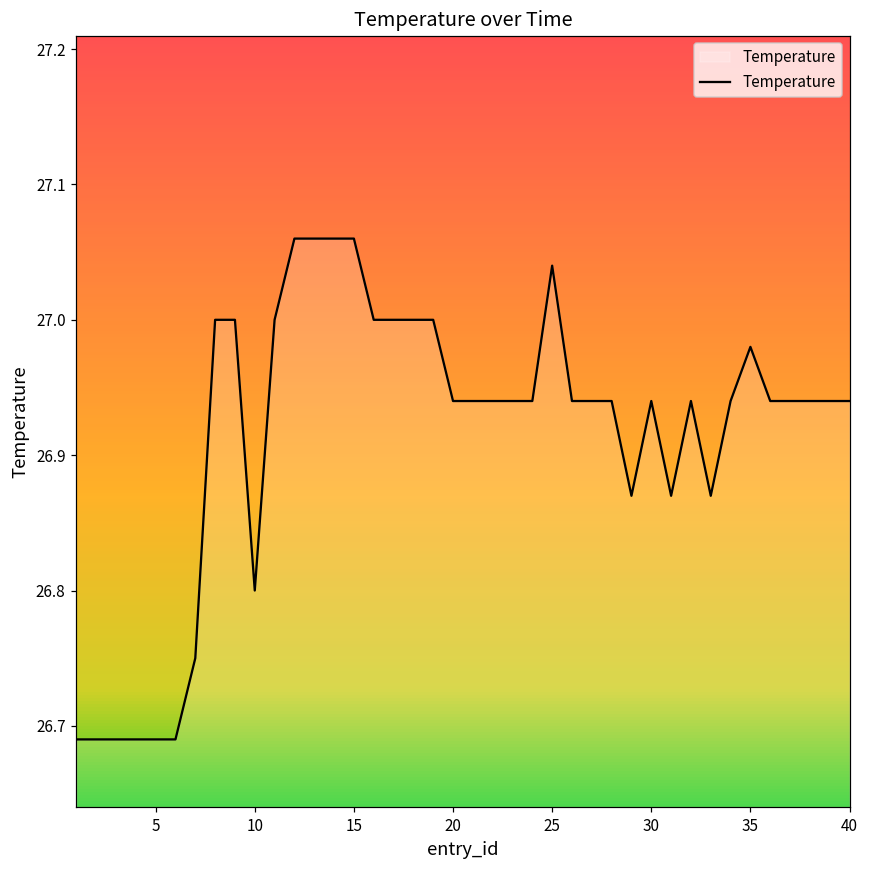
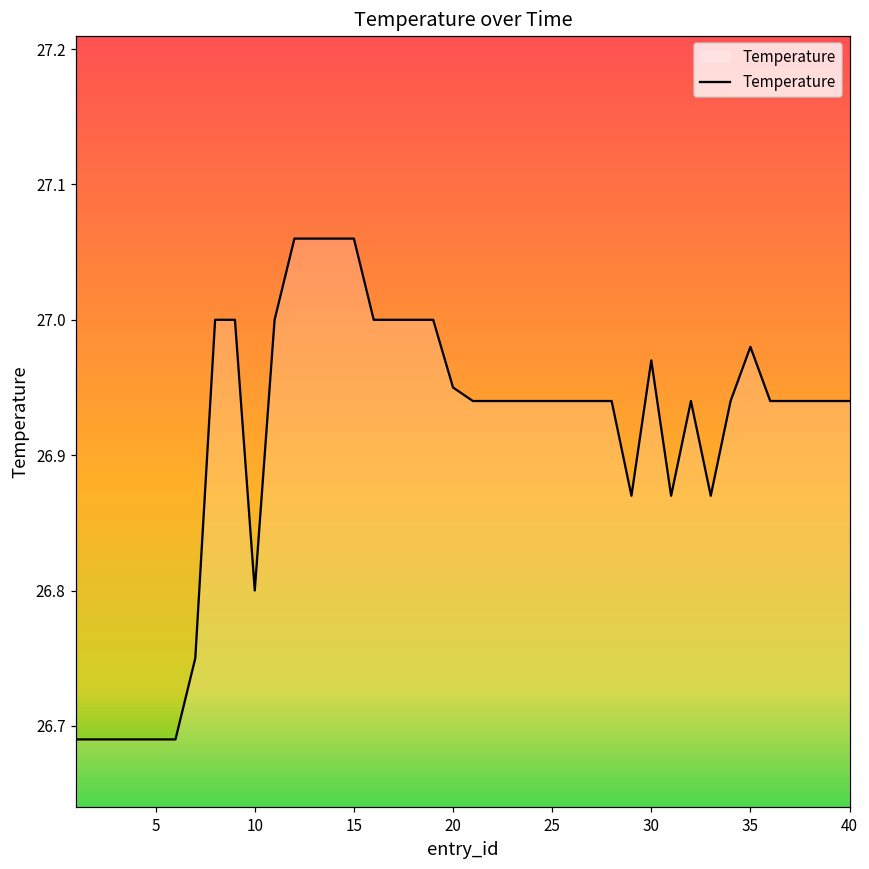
20: 26.94 -> 26.95
25: 27.04 -> 26.94
30: 26.94 -> 26.97
